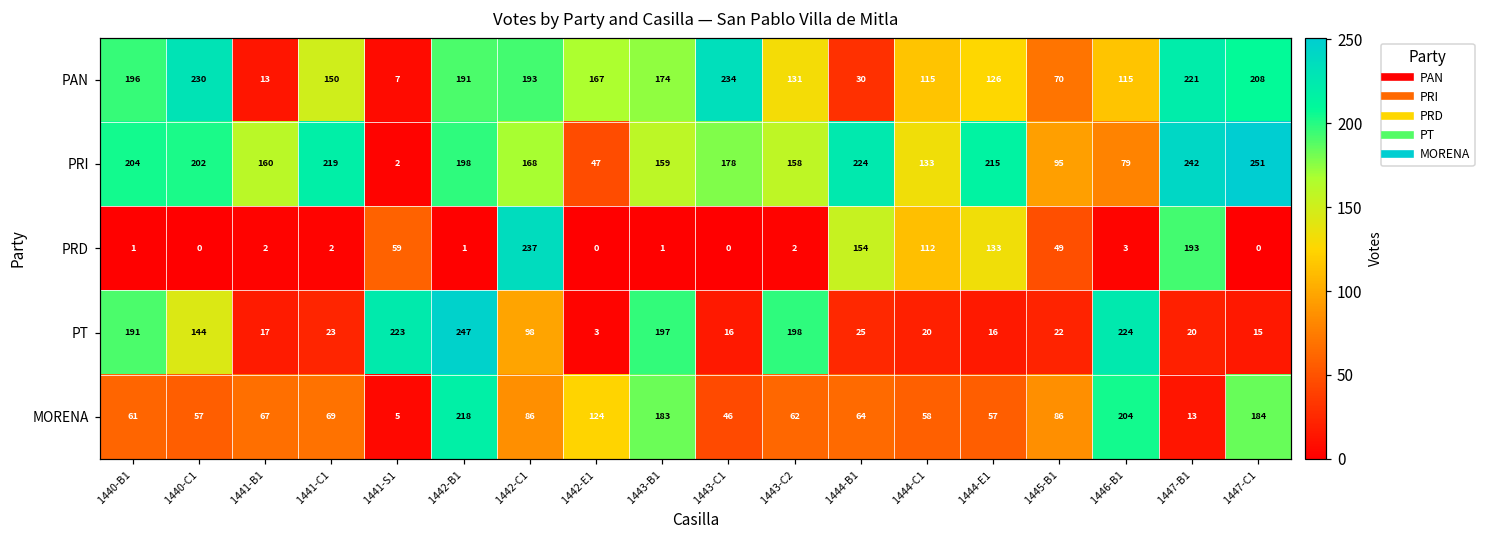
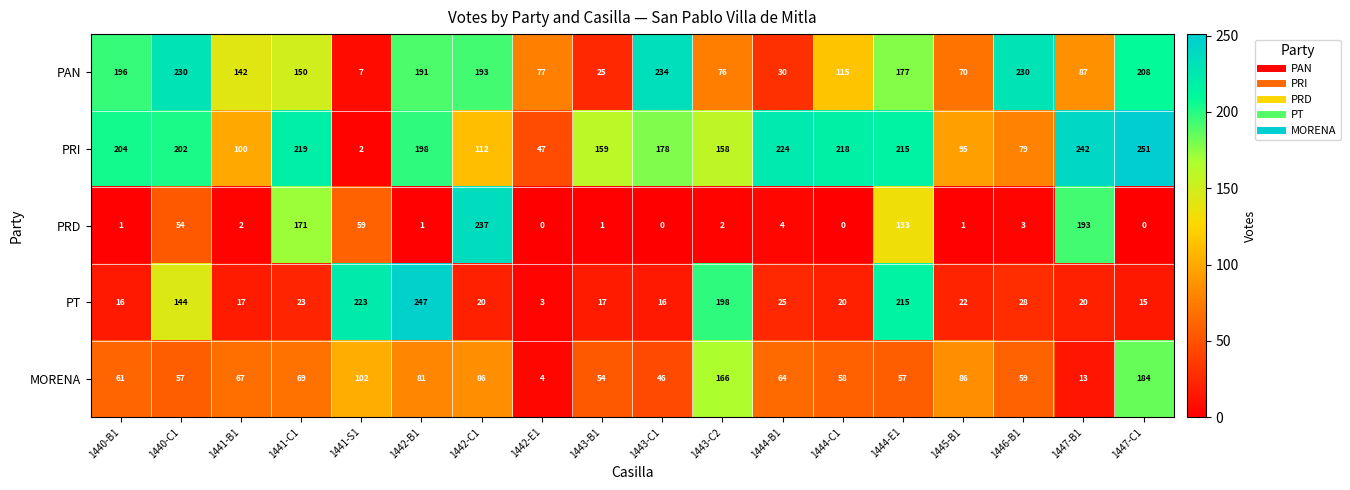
PAN, 1441-B1: 13 -> 142
PAN, 1442-E1: 167 -> 77
PAN, 1443-B1: 174 -> 25
PAN, 1443-C2: 131 -> 76
PAN, 1444-E1: 126 -> 177
PAN, 1446-B1: 115 -> 230
PAN, 1447-B1: 221 -> 87
PRI, 1441-B1: 160 -> 100
PRI, 1442-C1: 168 -> 112
PRI, 1444-C1: 133 -> 218
PRD, 1440-C1: 0 -> 54
PRD, 1441-C1: 2 -> 171
PRD, 1444-B1: 154 -> 4
PRD, 1444-C1: 112 -> 0
PRD, 1445-B1: 49 -> 1
PT, 1440-B1: 191 -> 16
PT, 1442-C1: 98 -> 20
PT, 1443-B1: 197 -> 17
PT, 1444-E1: 16 -> 215
PT, 1446-B1: 224 -> 28
MORENA, 1441-S1: 5 -> 102
MORENA, 1442-B1: 218 -> 81
MORENA, 1442-E1: 124 -> 4
MORENA, 1443-B1: 183 -> 54
MORENA, 1443-C2: 62 -> 166
MORENA, 1446-B1: 204 -> 59
